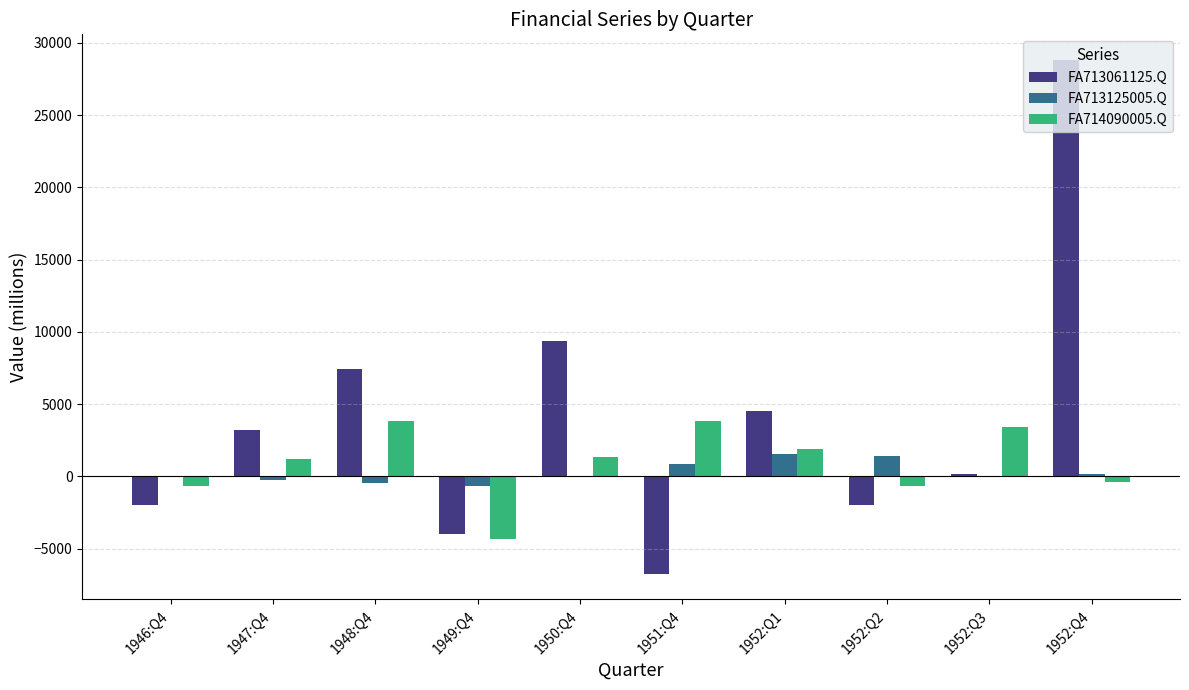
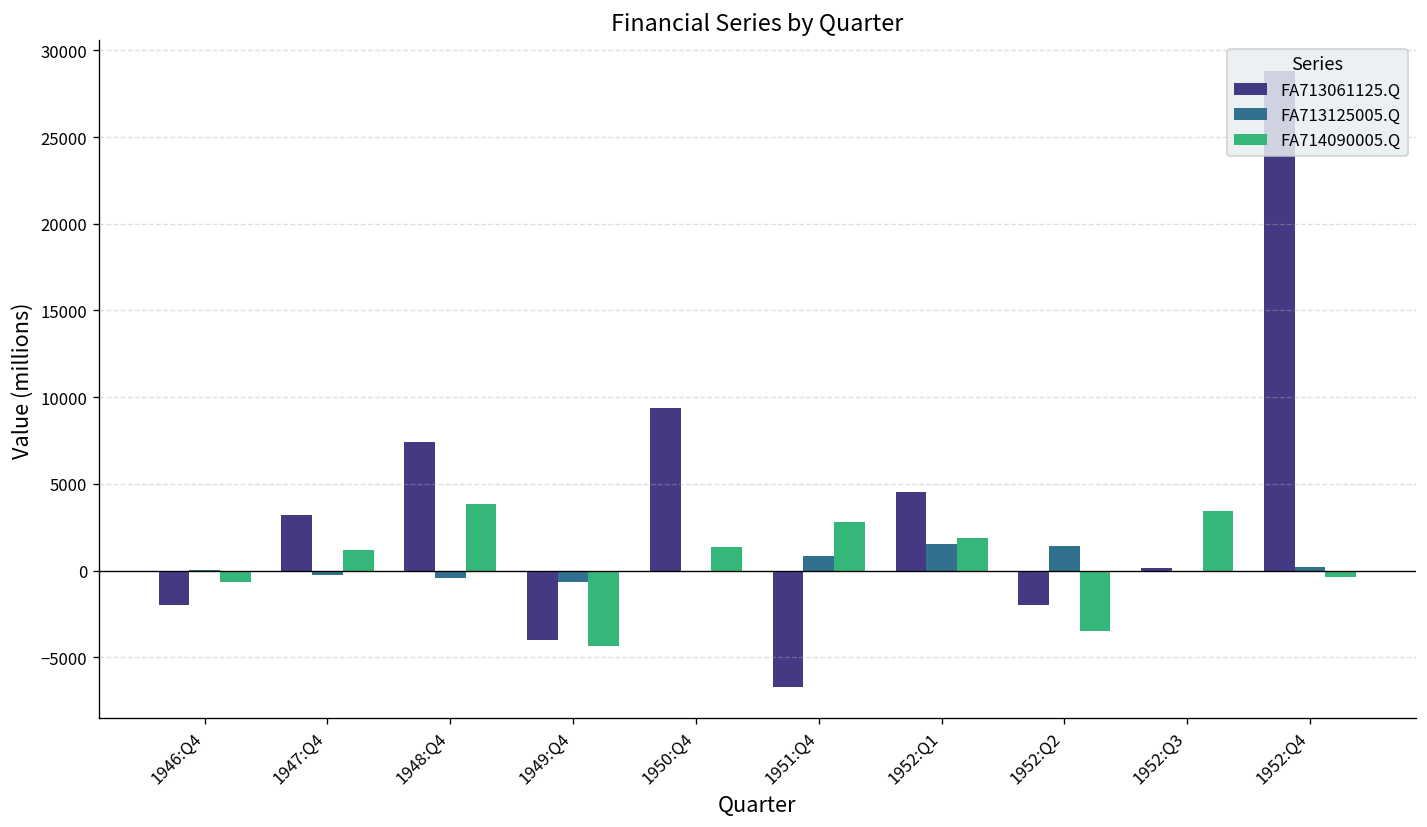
FA714090005.Q, 1951:Q4: 3900 -> 2800
FA714090005.Q, 1952:Q2: -600 -> -3500
